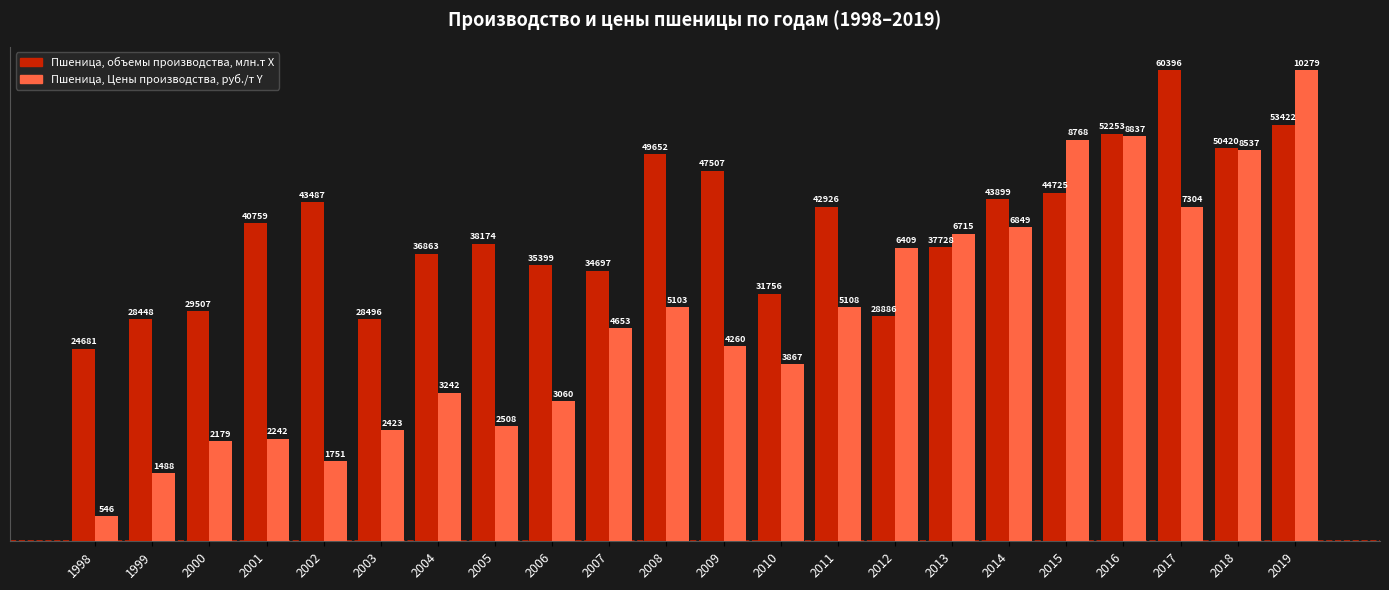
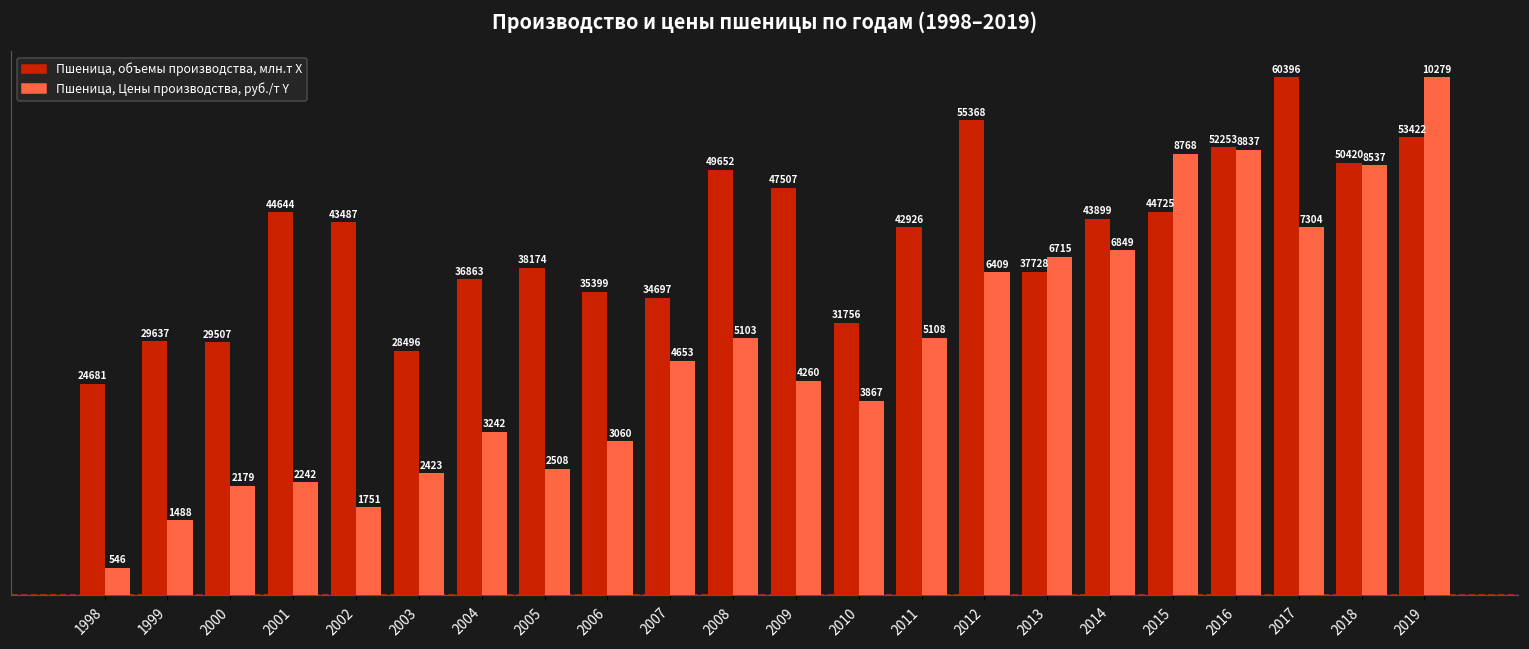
Пшеница, объемы производства, млн.т Х, 1999: 28448 -> 29637
Пшеница, объемы производства, млн.т Х, 2001: 40759 -> 44644
Пшеница, объемы производства, млн.т Х, 2012: 28886 -> 55368
